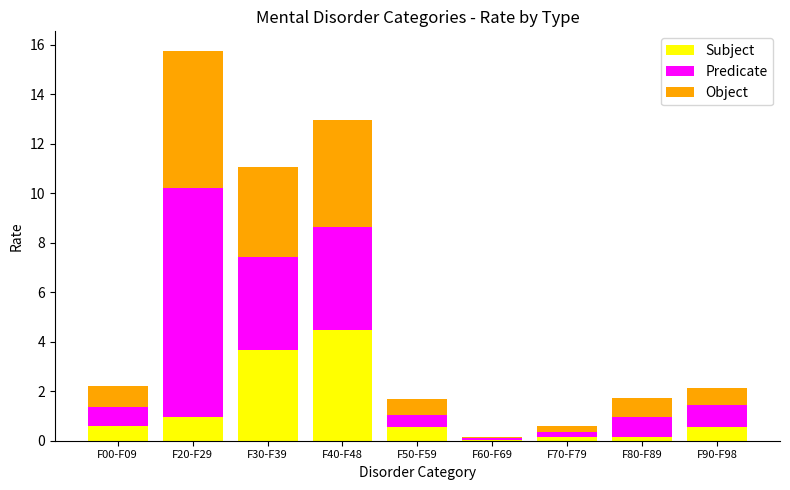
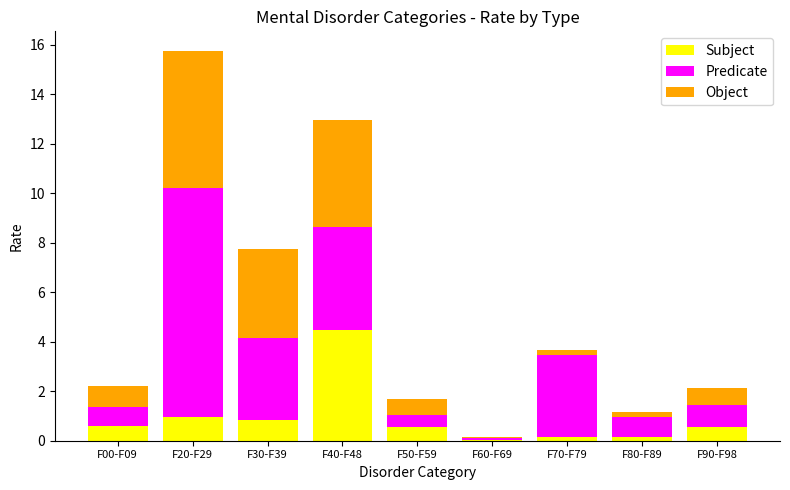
Subject, F30-F39: 3.7 -> 0.8
Predicate, F30-F39: 3.8 -> 3.3
Predicate, F70-F79: 0.2 -> 3.3
Object, F80-F89: 0.8 -> 0.2
